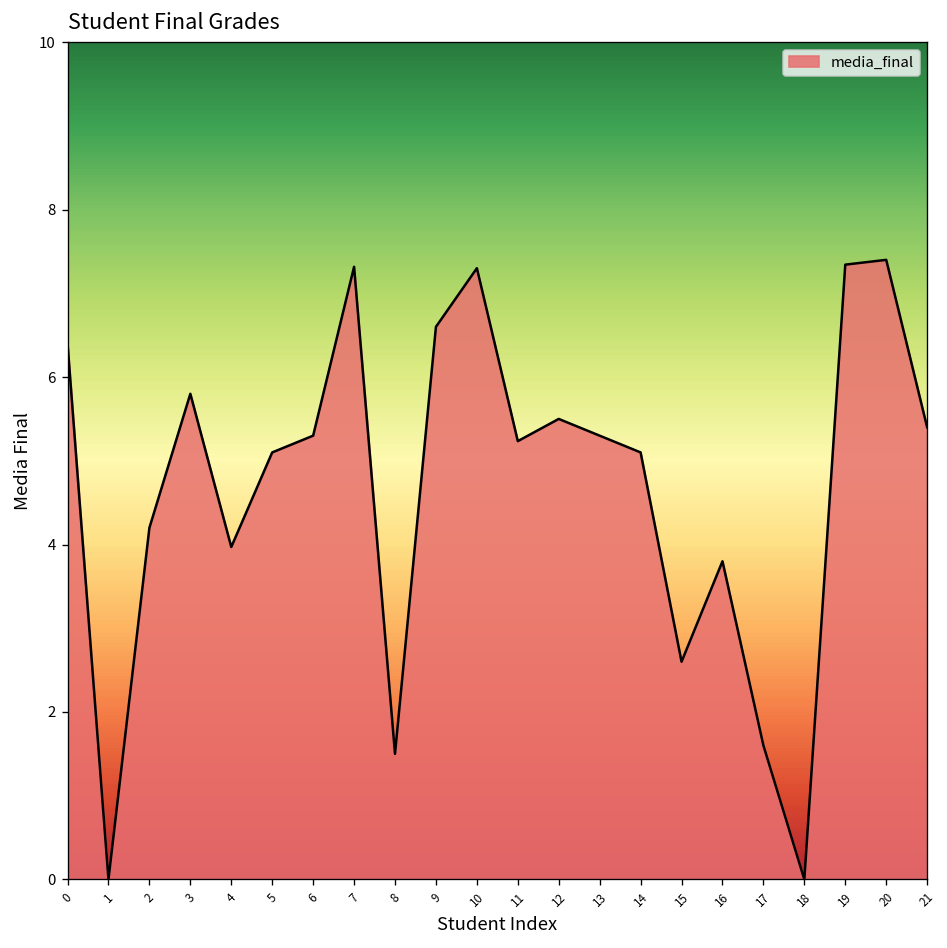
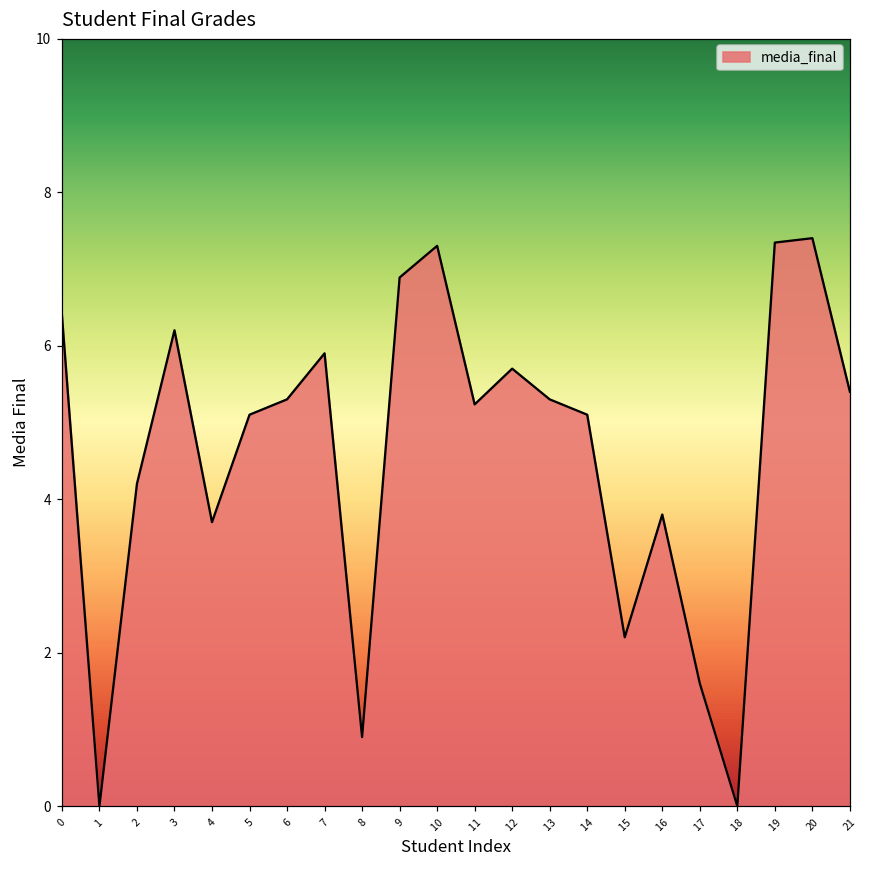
3: 5.8 -> 6.2
4: 4.0 -> 3.7
7: 7.3 -> 5.9
8: 1.5 -> 0.9
9: 6.6 -> 6.9
12: 5.5 -> 5.7
15: 2.6 -> 2.2
